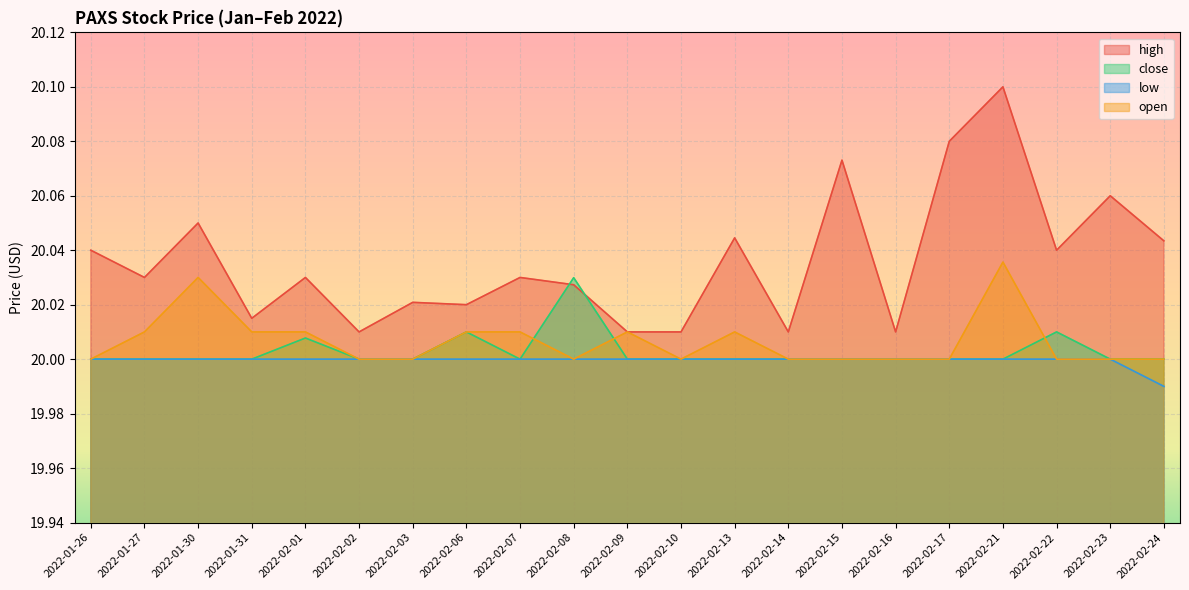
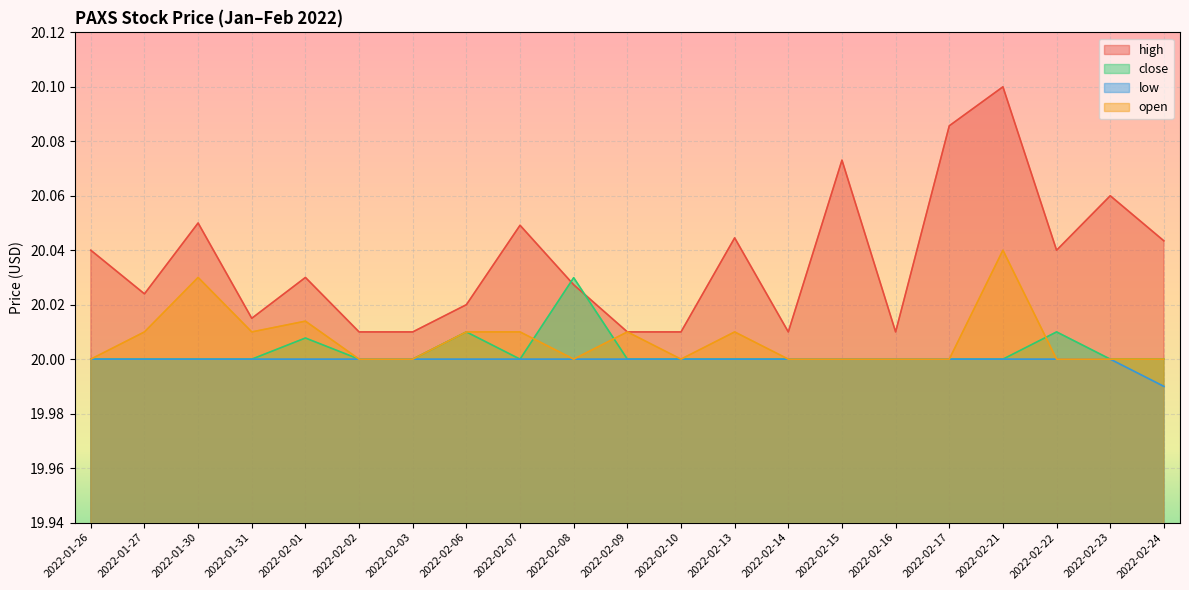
high, 2022-01-27: 20.030 -> 20.024
open, 2022-02-01: 20.010 -> 20.014
high, 2022-02-03: 20.021 -> 20.010
high, 2022-02-07: 20.030 -> 20.049
high, 2022-02-17: 20.080 -> 20.086
open, 2022-02-21: 20.036 -> 20.040
